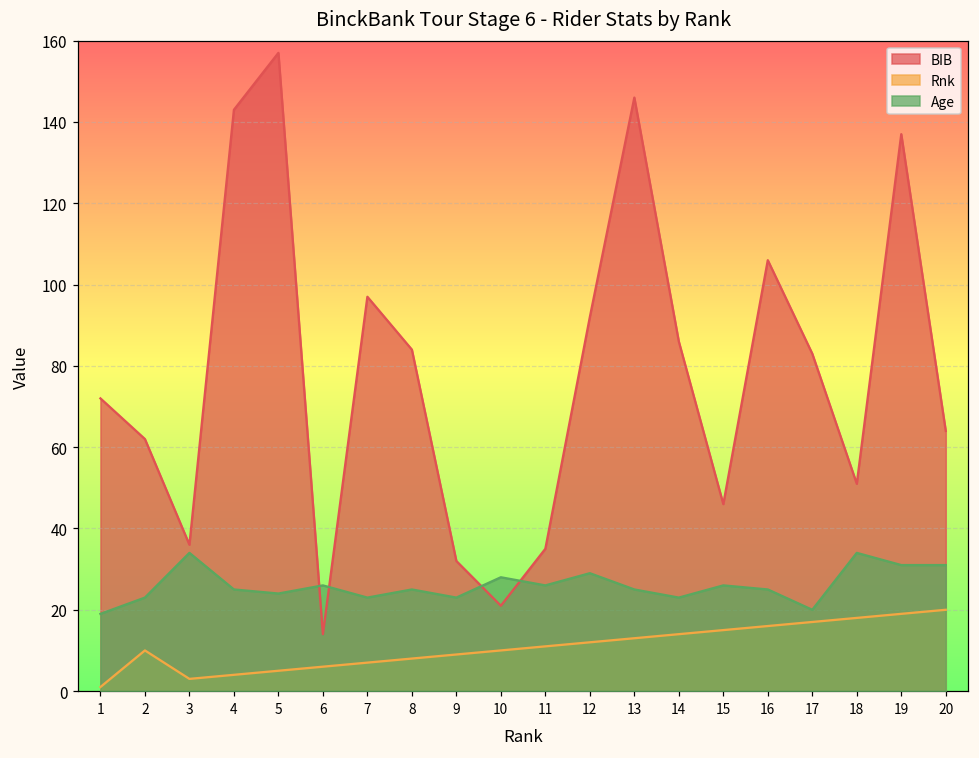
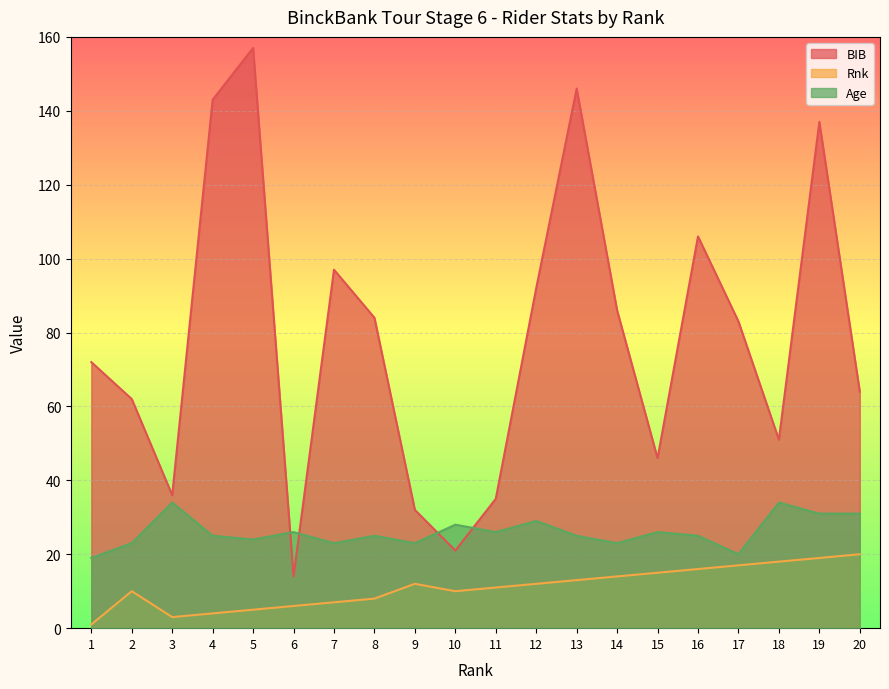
Rnk, 9: 9 -> 12
